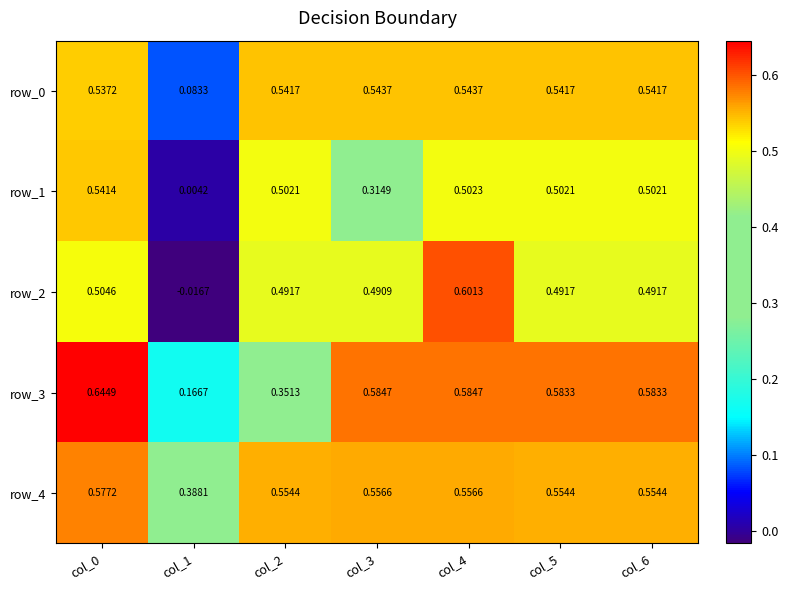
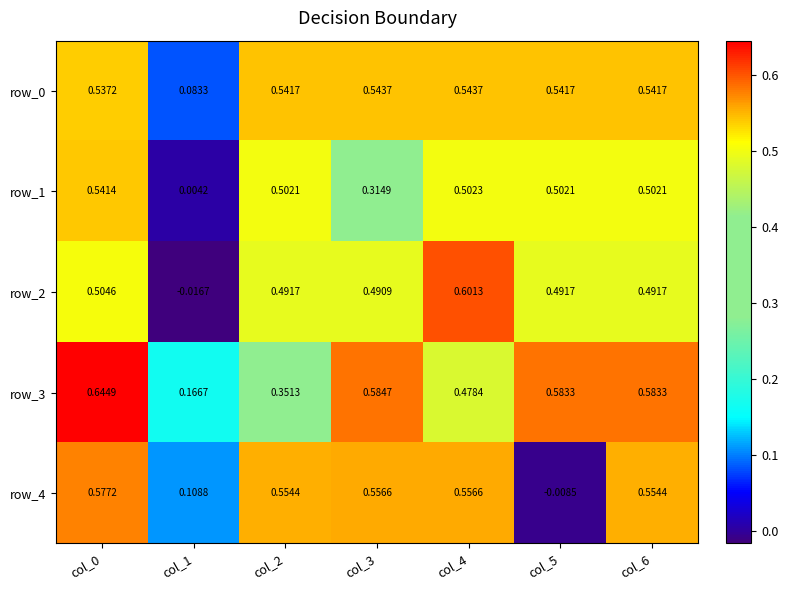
row_3, col_4: 0.5847 -> 0.4784
row_4, col_1: 0.3881 -> 0.1088
row_4, col_5: 0.5544 -> -0.0085
